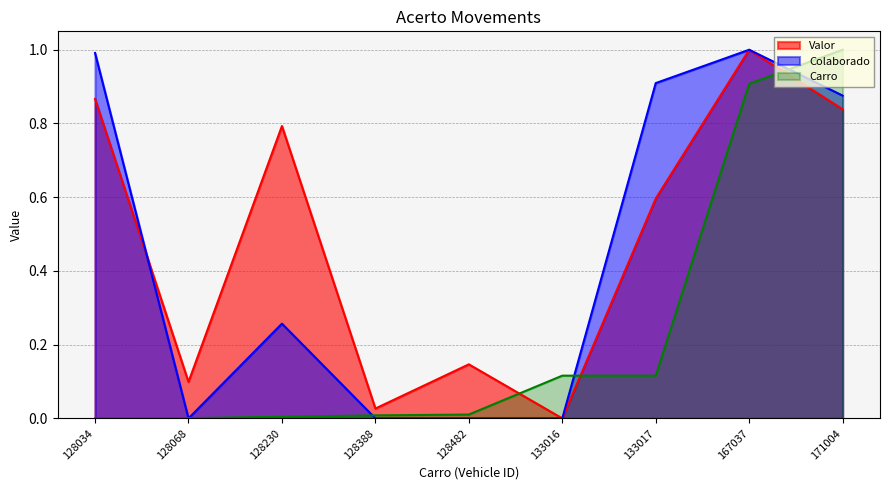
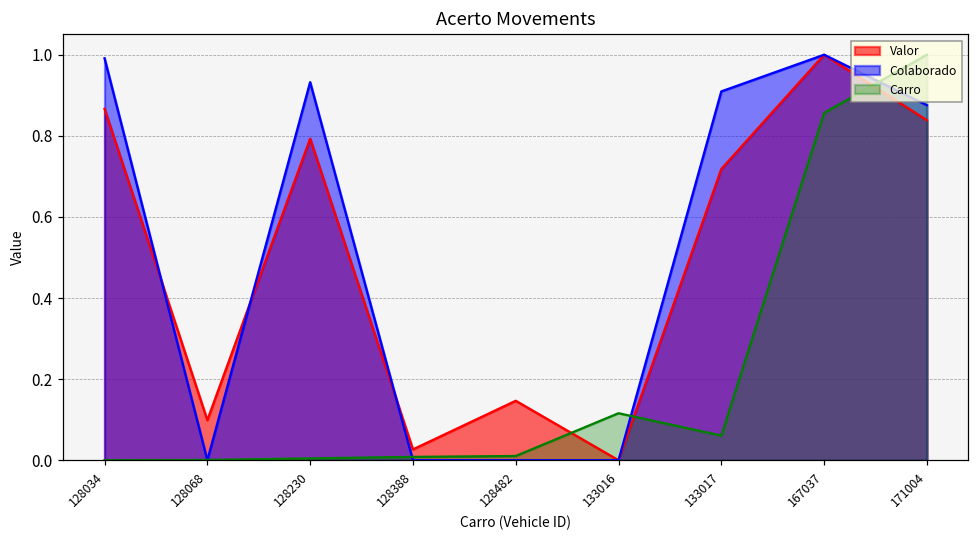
Colaborado, 128230: 0.26 -> 0.93
Valor, 133017: 0.60 -> 0.72
Carro, 133017: 0.12 -> 0.06
Carro, 167037: 0.91 -> 0.86
